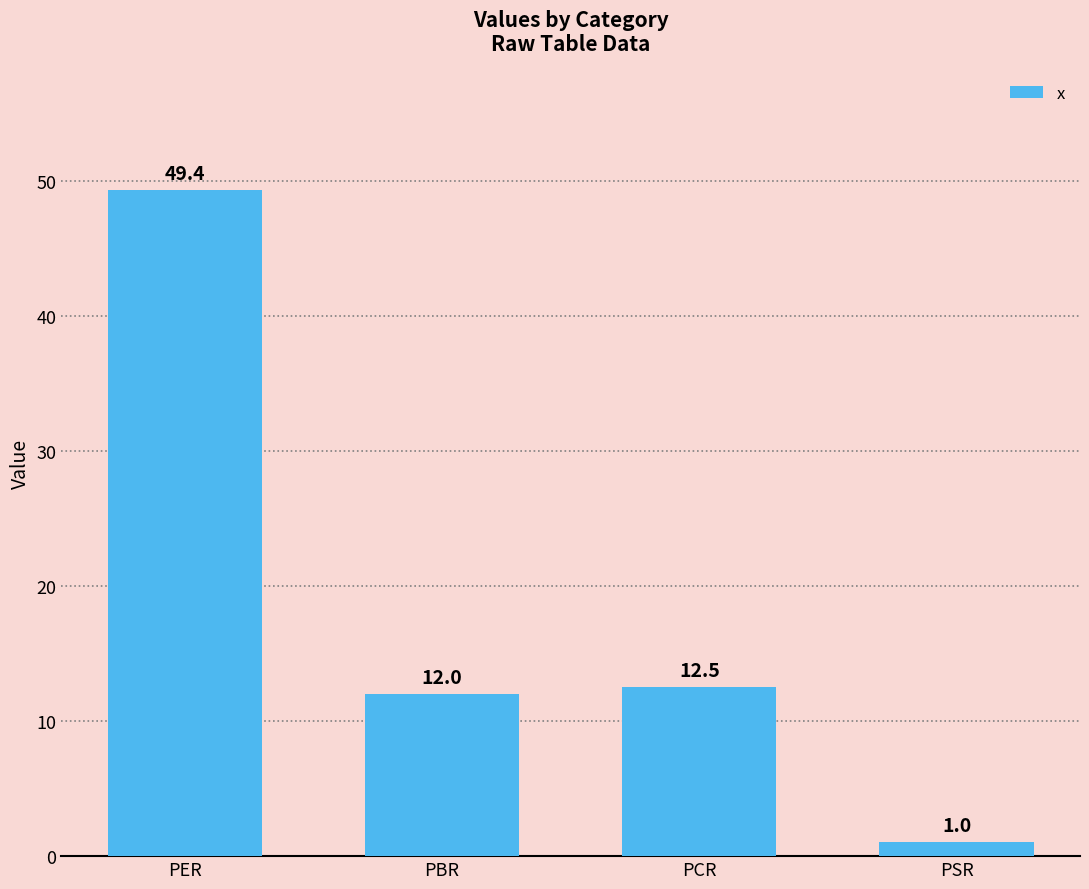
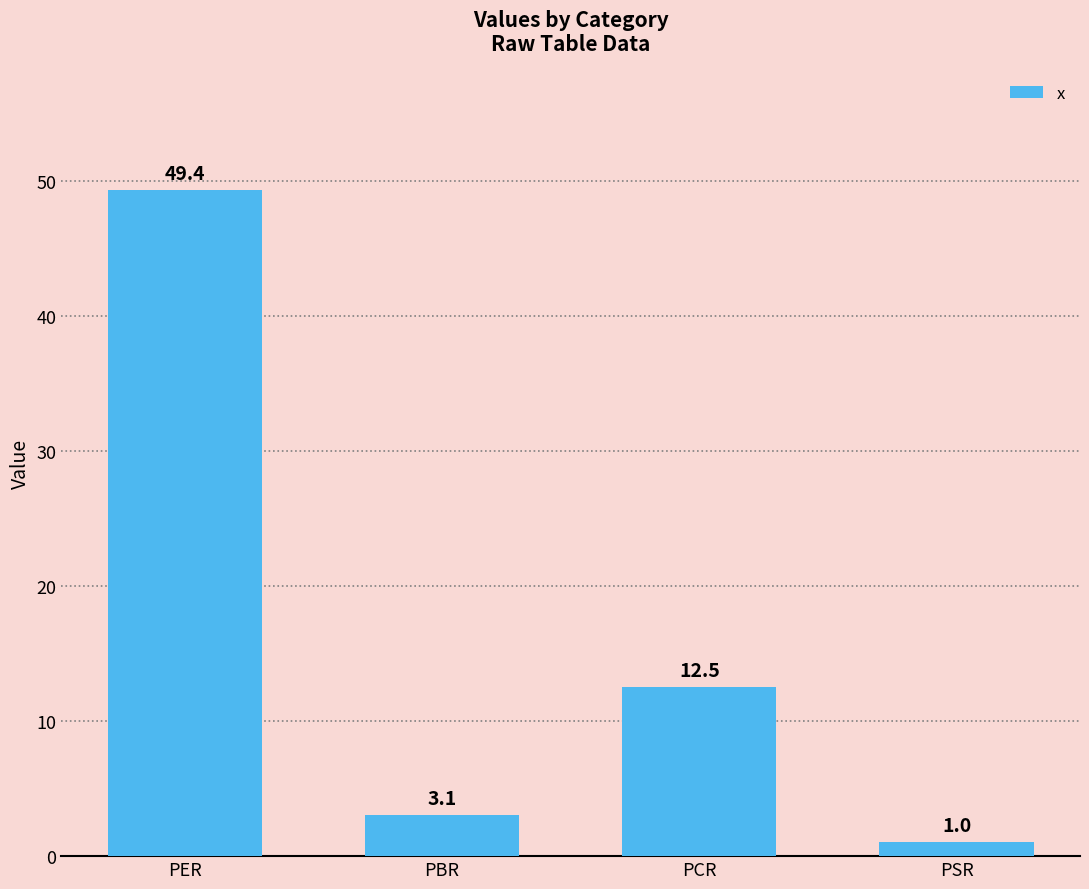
PBR: 12.0 -> 3.1
